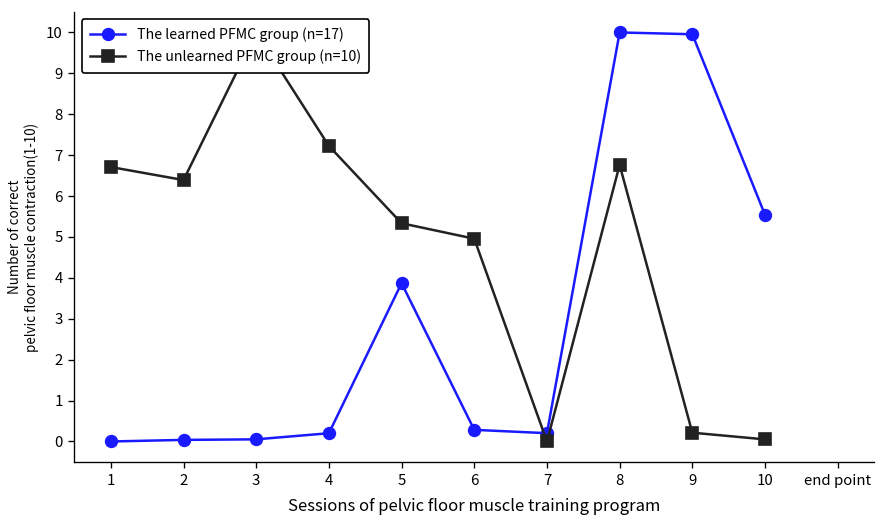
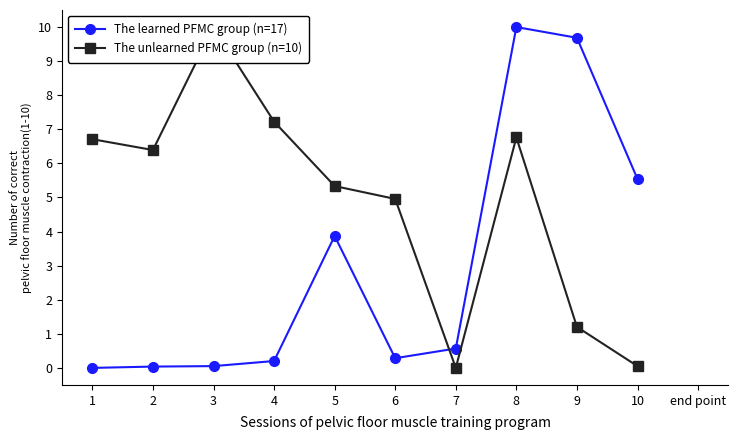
The learned PFMC group (n=17), 7: 0.2 -> 0.6
The learned PFMC group (n=17), 9: 10.0 -> 9.7
The unlearned PFMC group (n=10), 9: 0.2 -> 1.2
